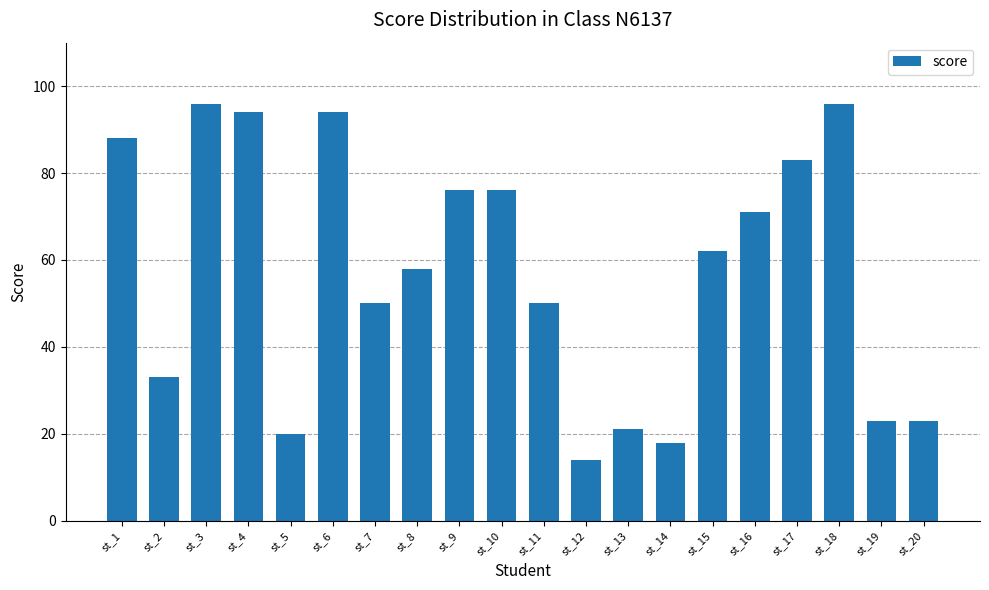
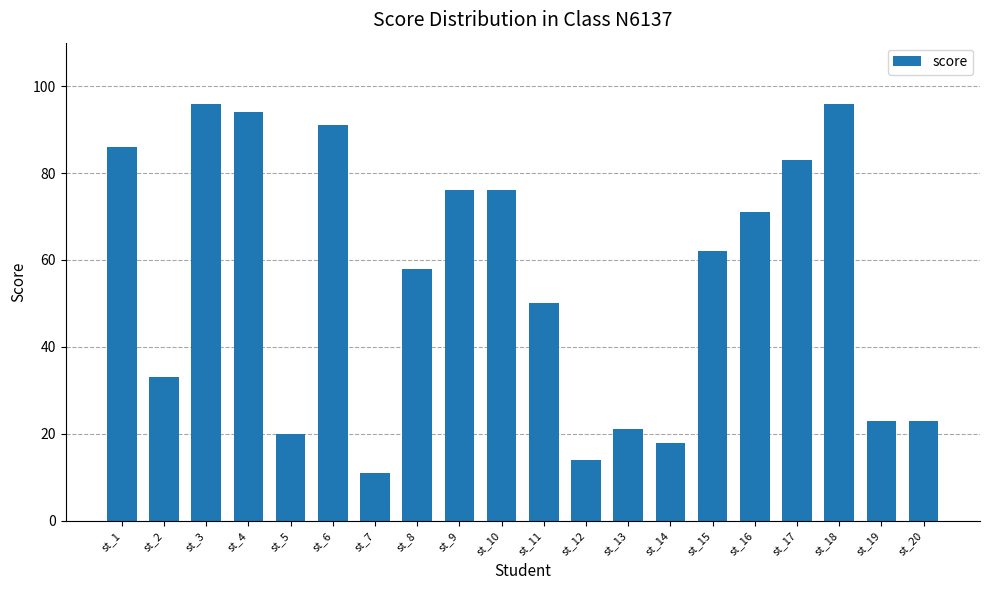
st_1: 88 -> 86
st_6: 94 -> 91
st_7: 50 -> 11
